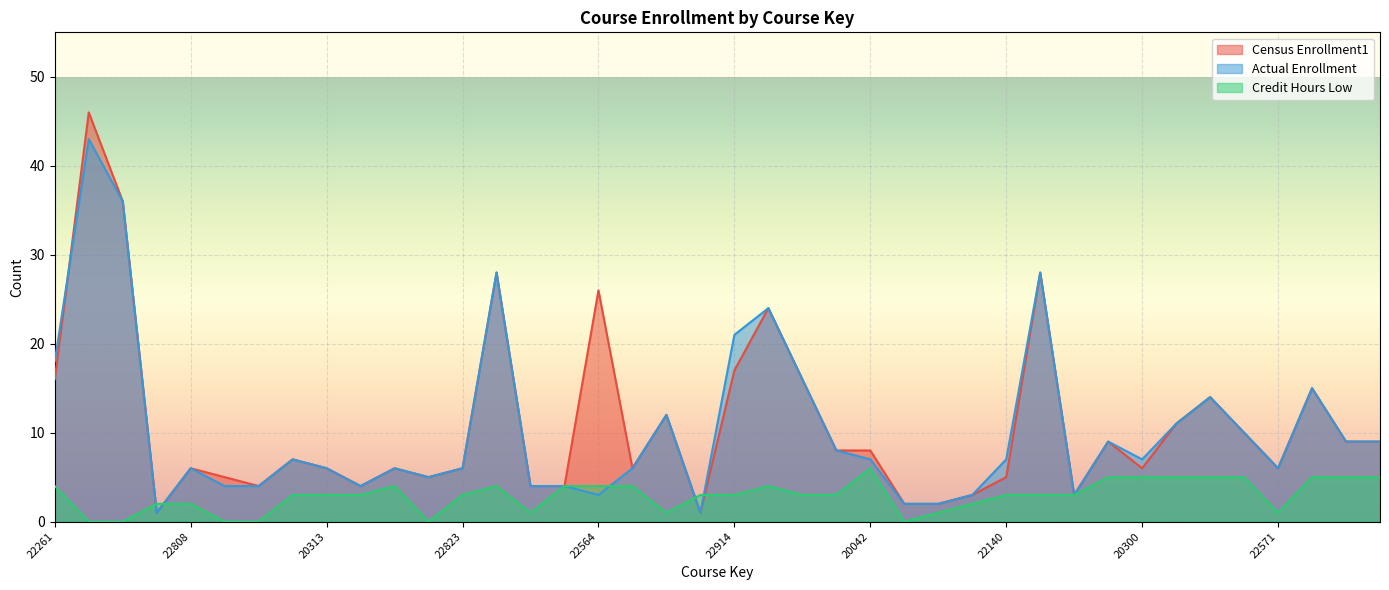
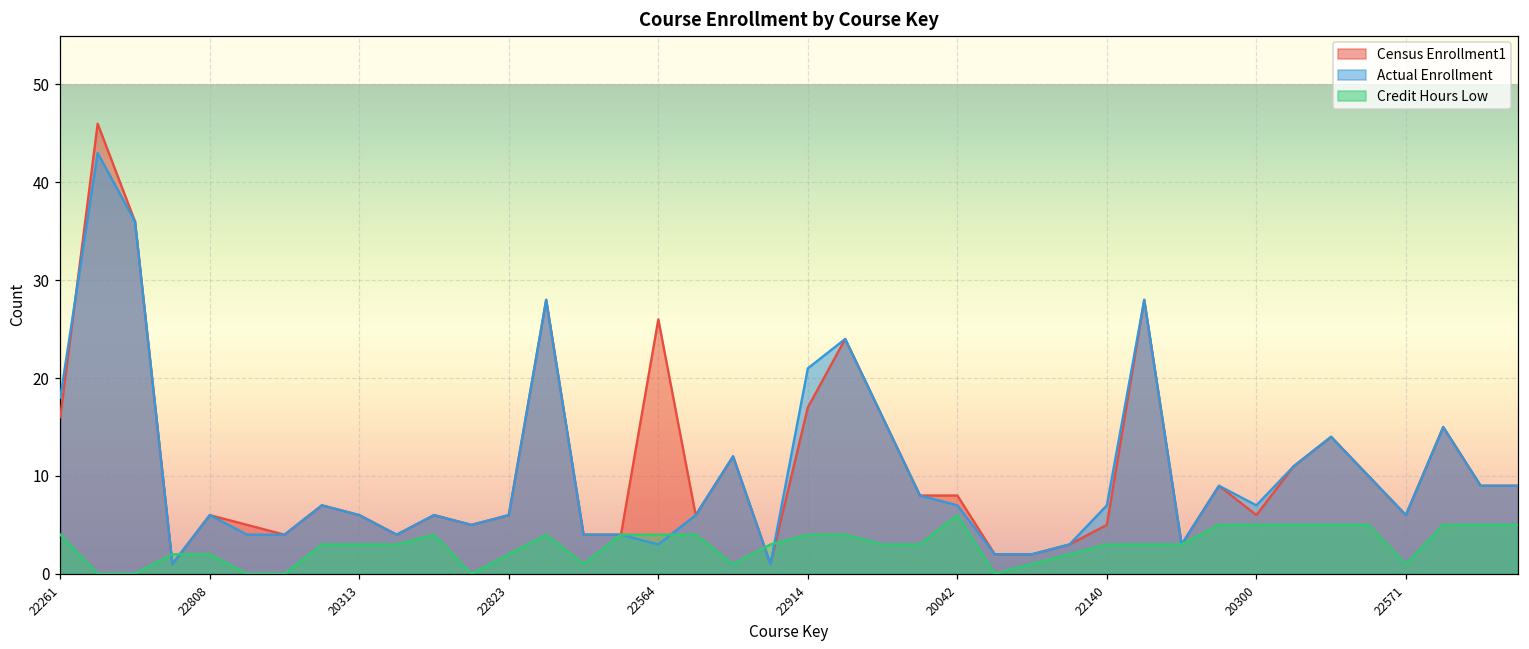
Credit Hours Low, 22823: 3 -> 2
Credit Hours Low, 22914: 3 -> 4
